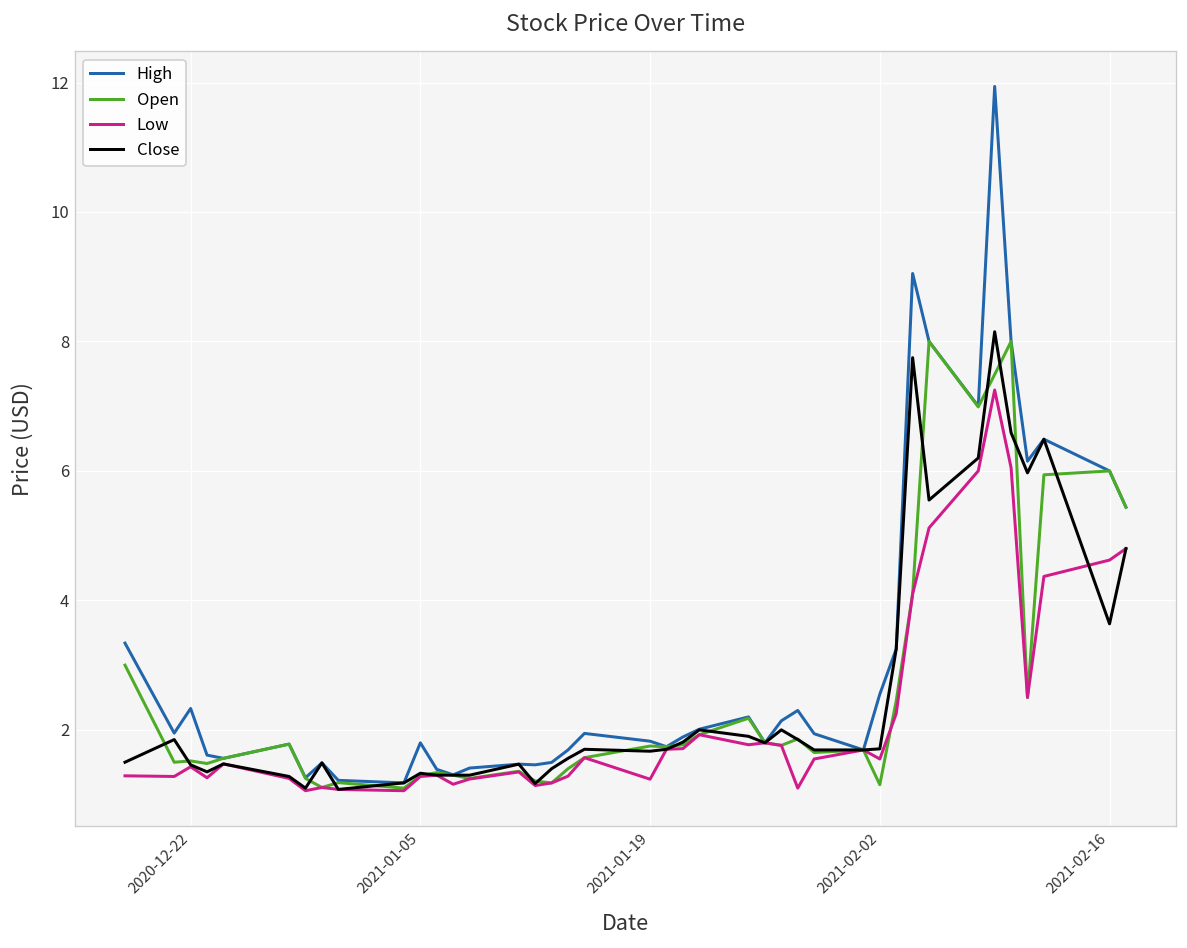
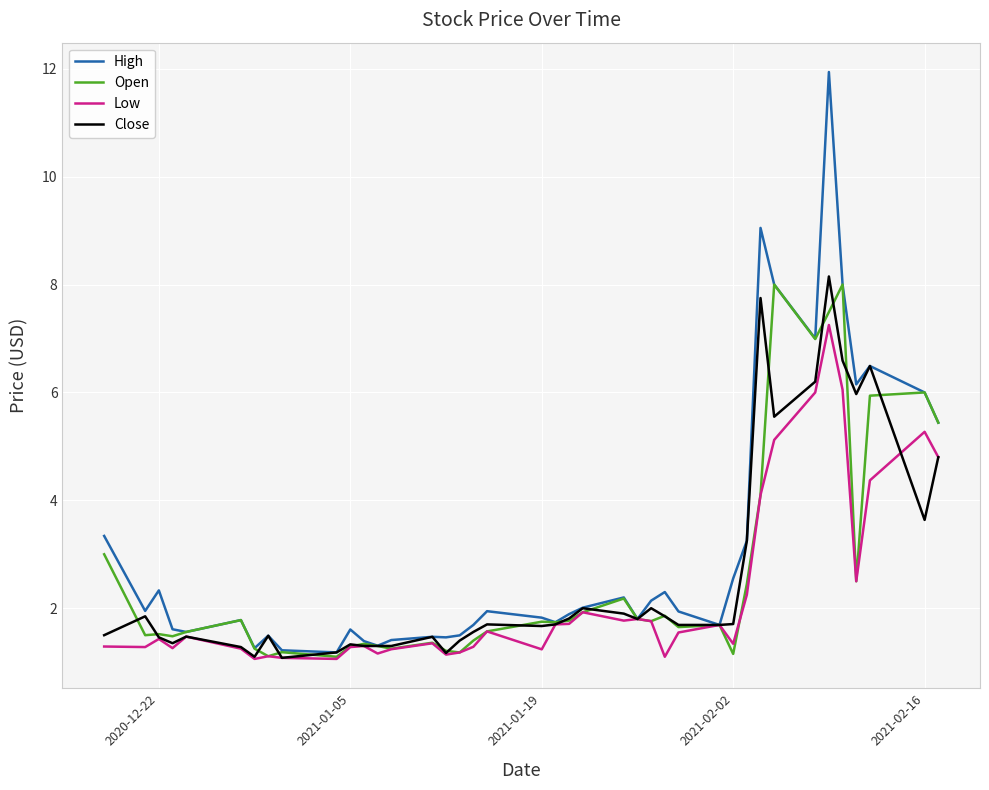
High, 2021-01-05: 1.8 -> 1.6
Low, 2021-02-02: 1.5 -> 1.3
Low, 2021-02-16: 4.6 -> 5.3
